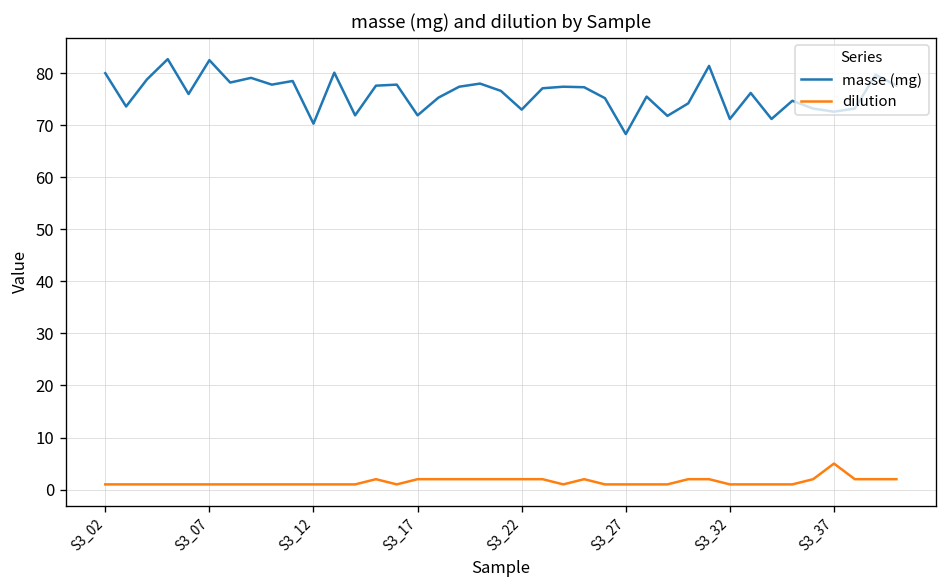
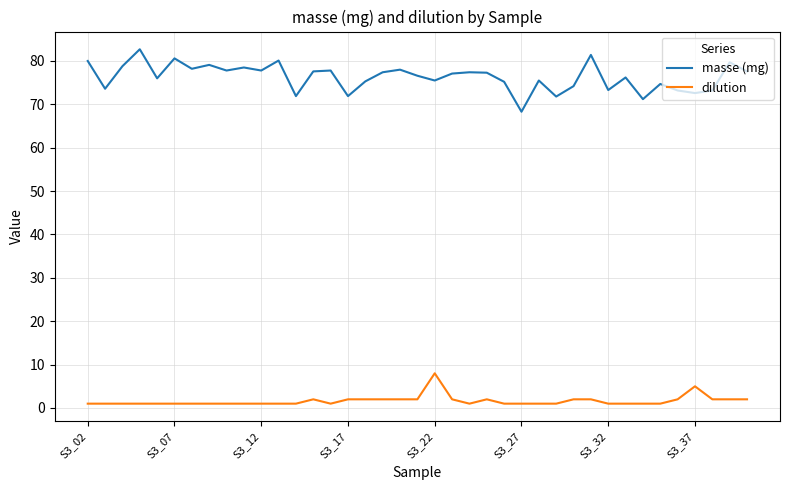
masse (mg), S3_07: 83 -> 81
masse (mg), S3_12: 70 -> 78
masse (mg), S3_22: 73 -> 76
dilution, S3_22: 2 -> 8
masse (mg), S3_32: 71 -> 73
